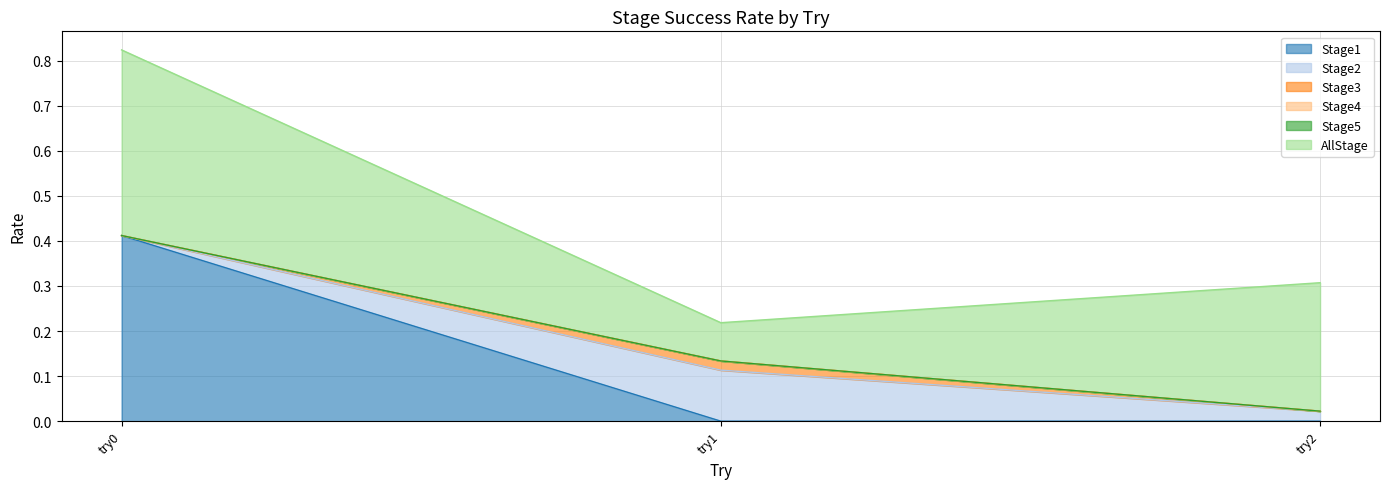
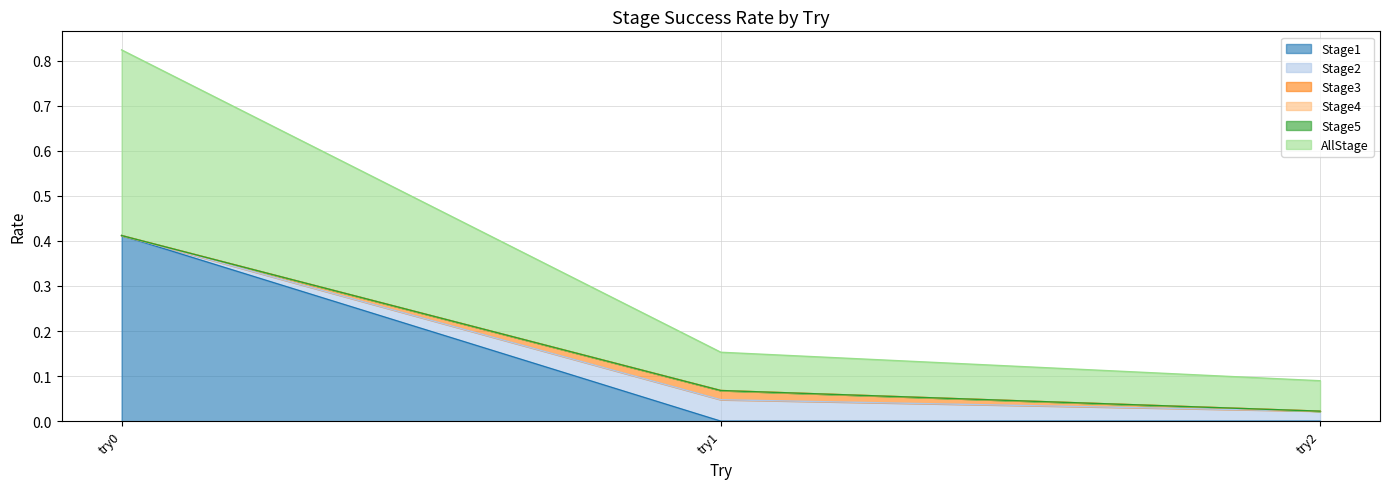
Stage2, try1: 0.11 -> 0.05
AllStage, try2: 0.28 -> 0.07
